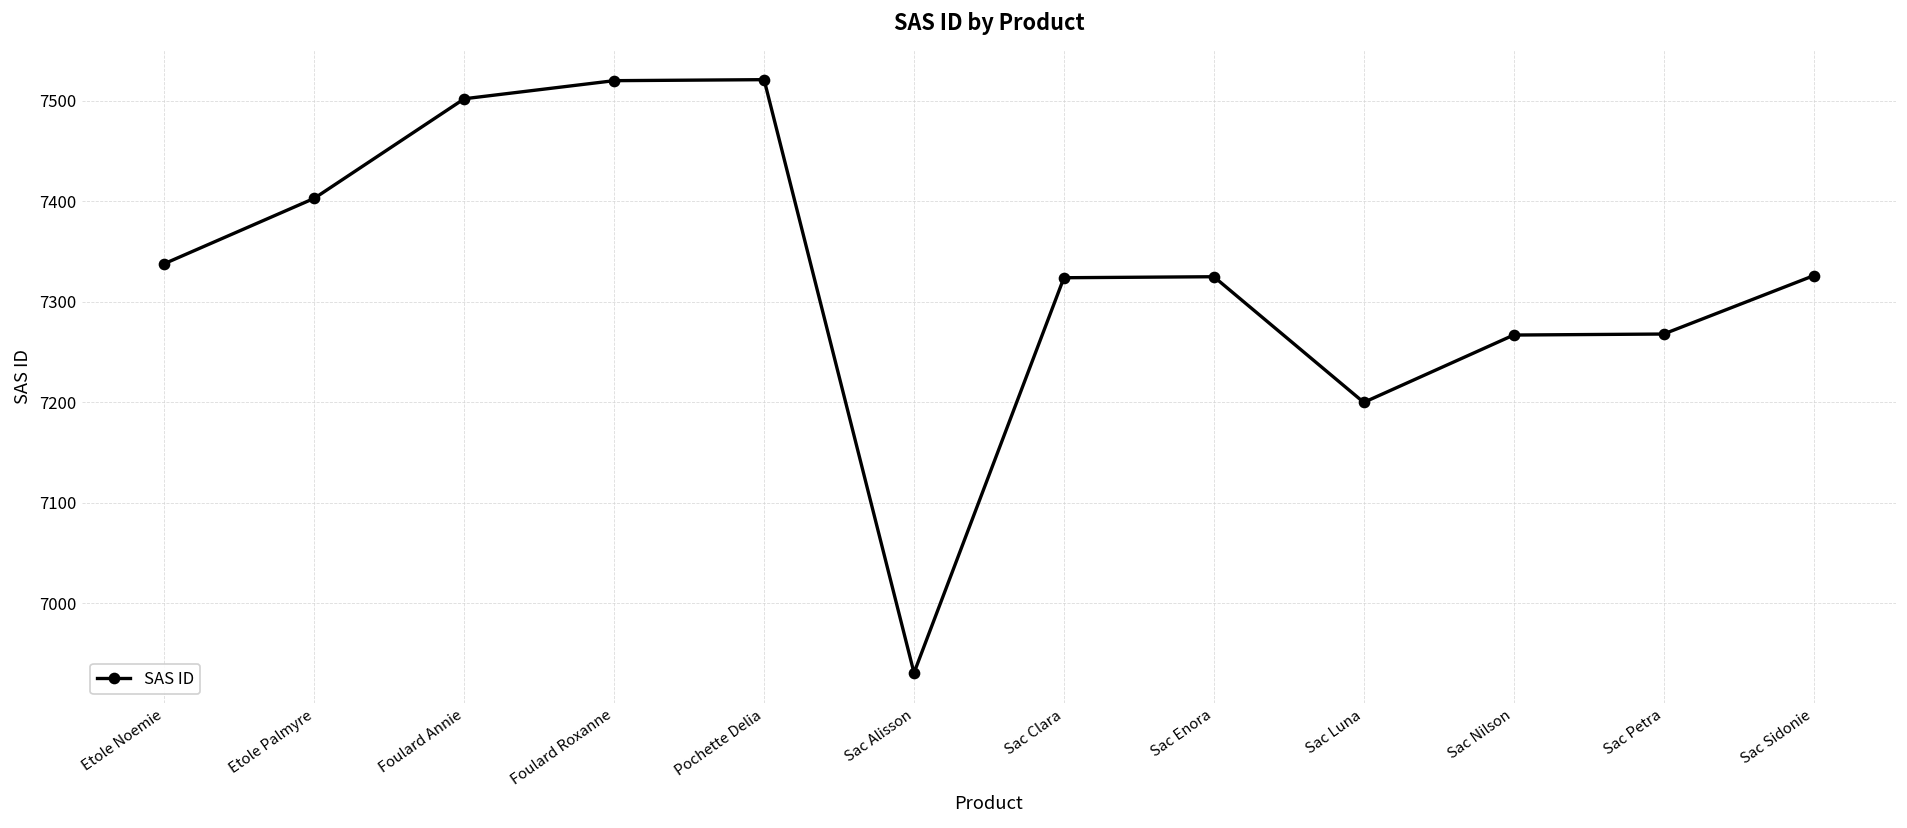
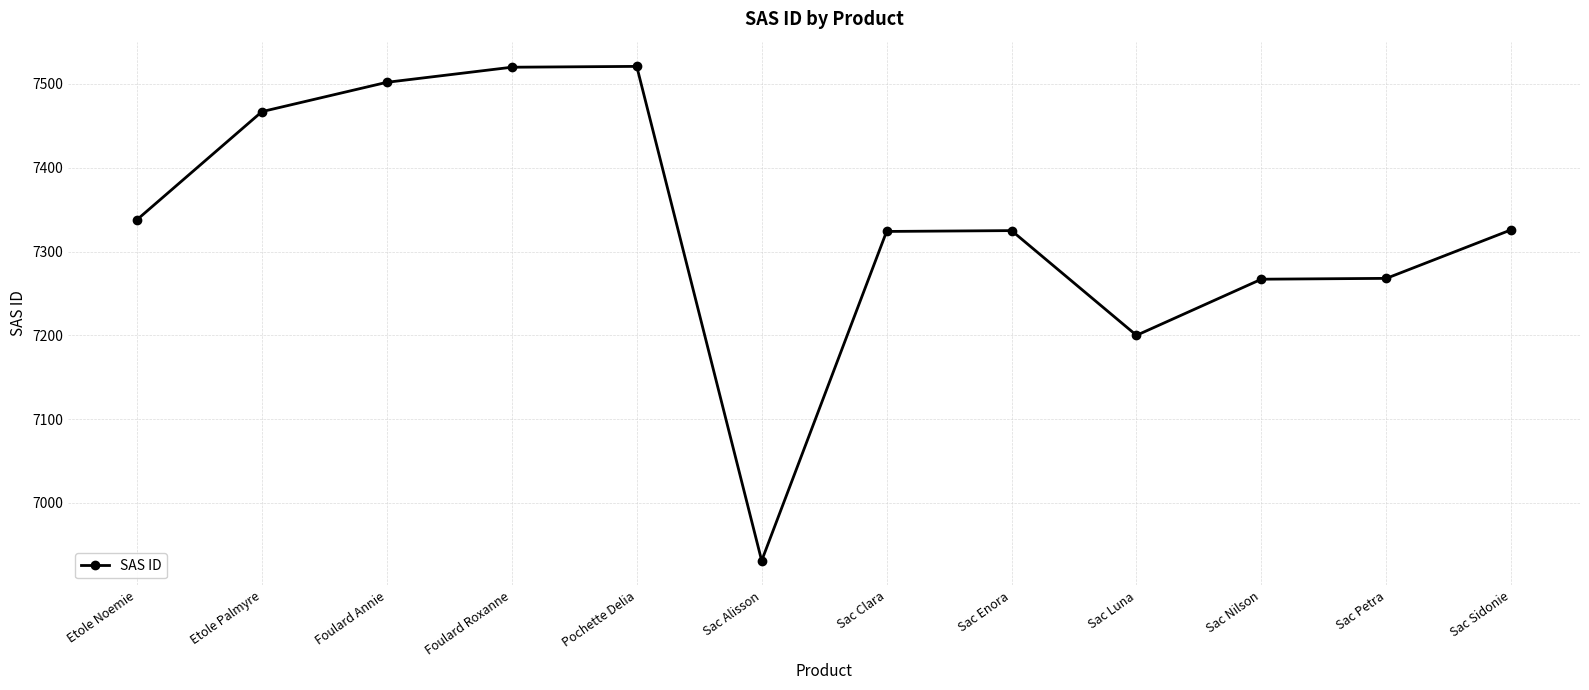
Etole Palmyre: 7400 -> 7470
